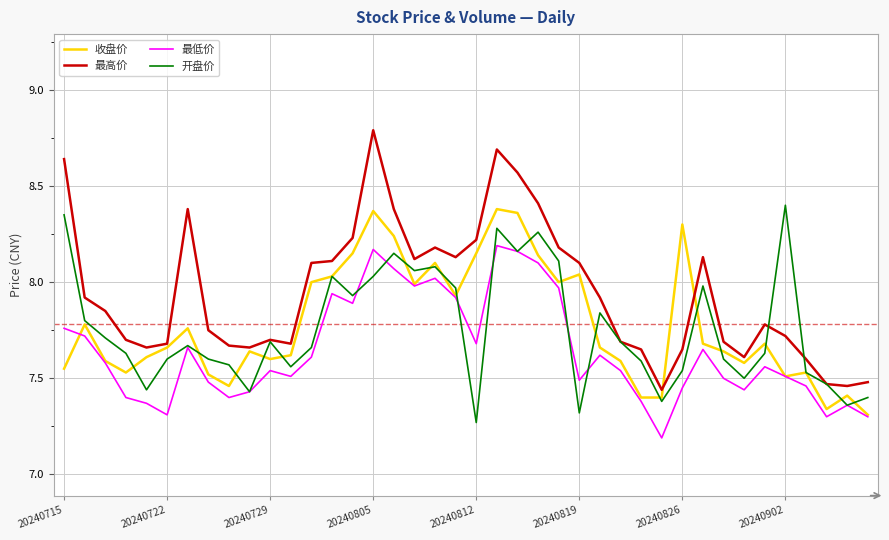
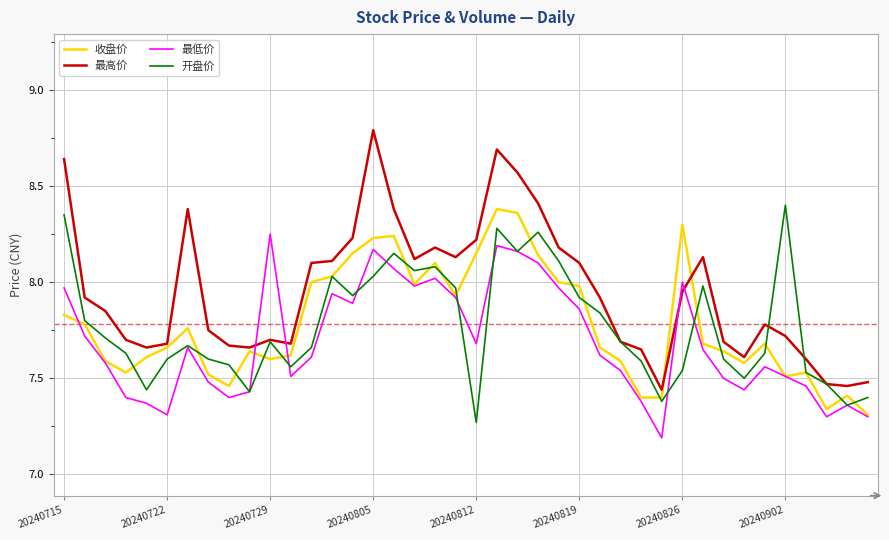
收盘价, 20240715: 7.55 -> 7.83
最低价, 20240715: 7.76 -> 7.97
最低价, 20240729: 7.54 -> 8.25
收盘价, 20240805: 8.37 -> 8.23
收盘价, 20240819: 8.04 -> 7.98
最低价, 20240819: 7.49 -> 7.86
开盘价, 20240819: 7.32 -> 7.92
最高价, 20240826: 7.65 -> 7.95
最低价, 20240826: 7.45 -> 8.00
